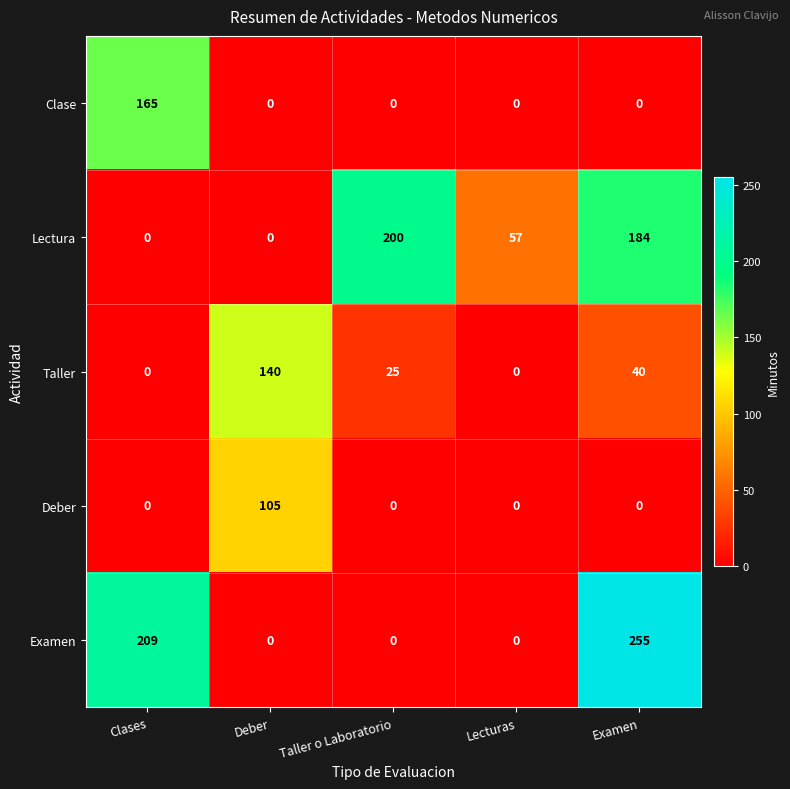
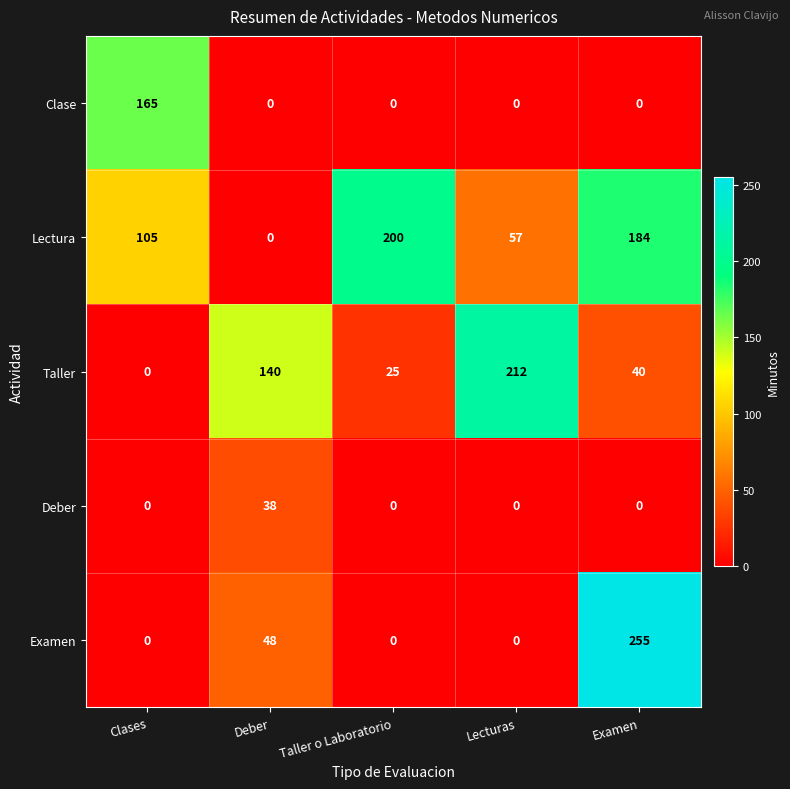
Lectura, Clases: 0 -> 105
Taller, Lecturas: 0 -> 212
Deber, Deber: 105 -> 38
Examen, Clases: 209 -> 0
Examen, Deber: 0 -> 48
